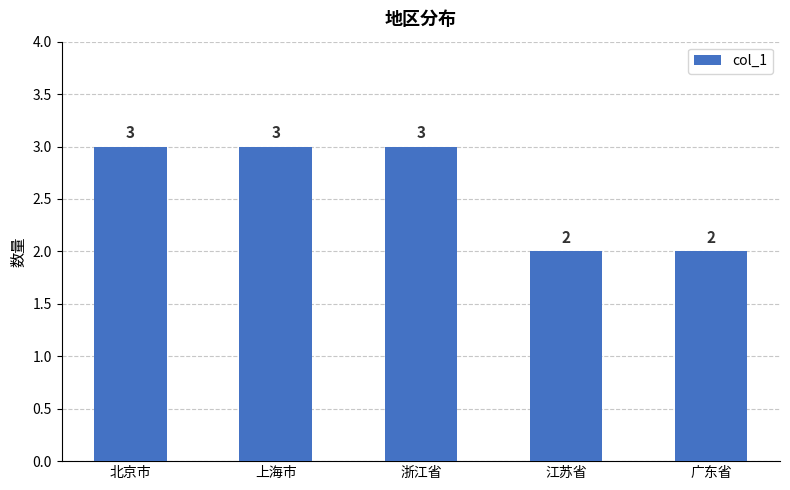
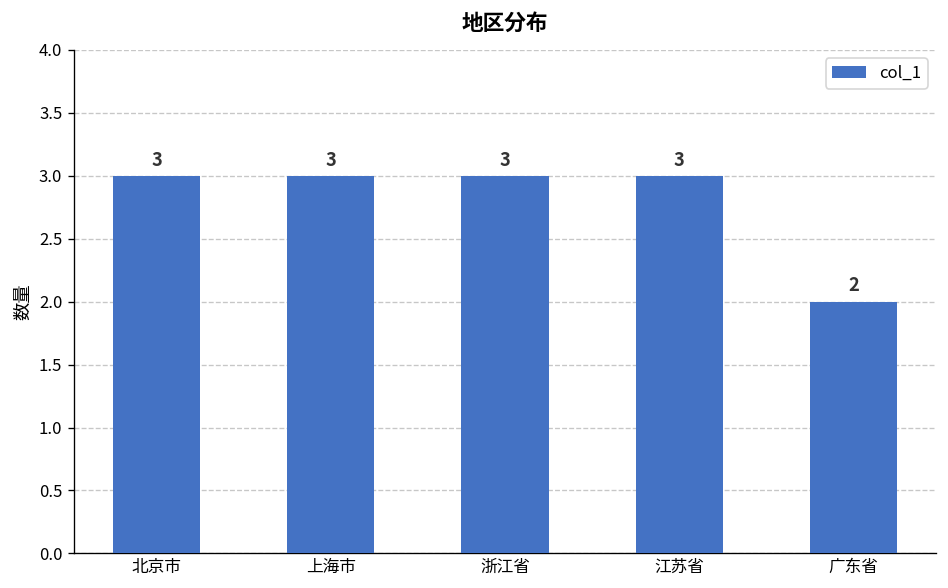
江苏省: 2 -> 3
